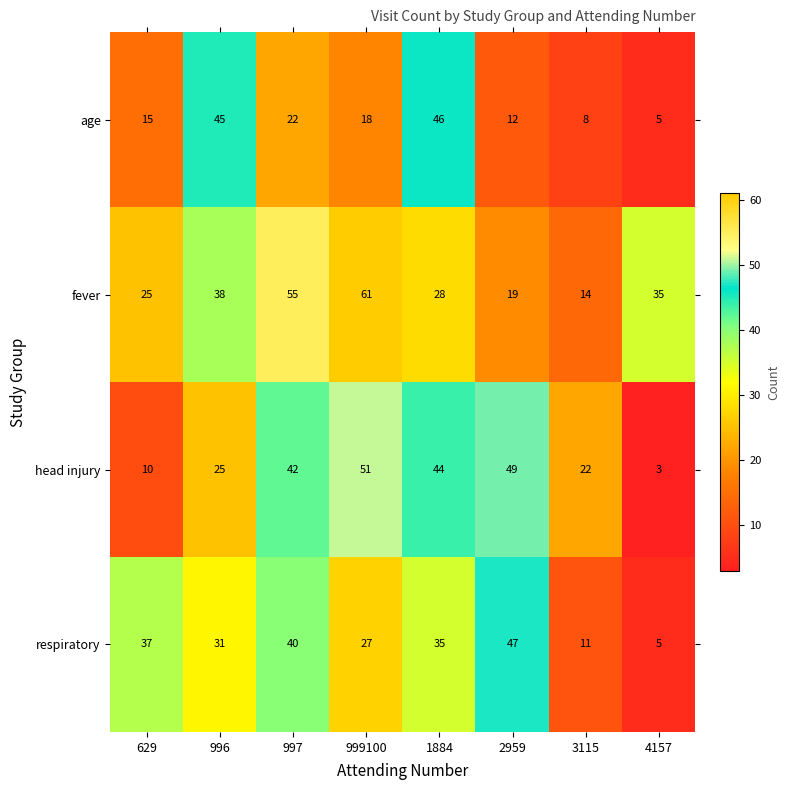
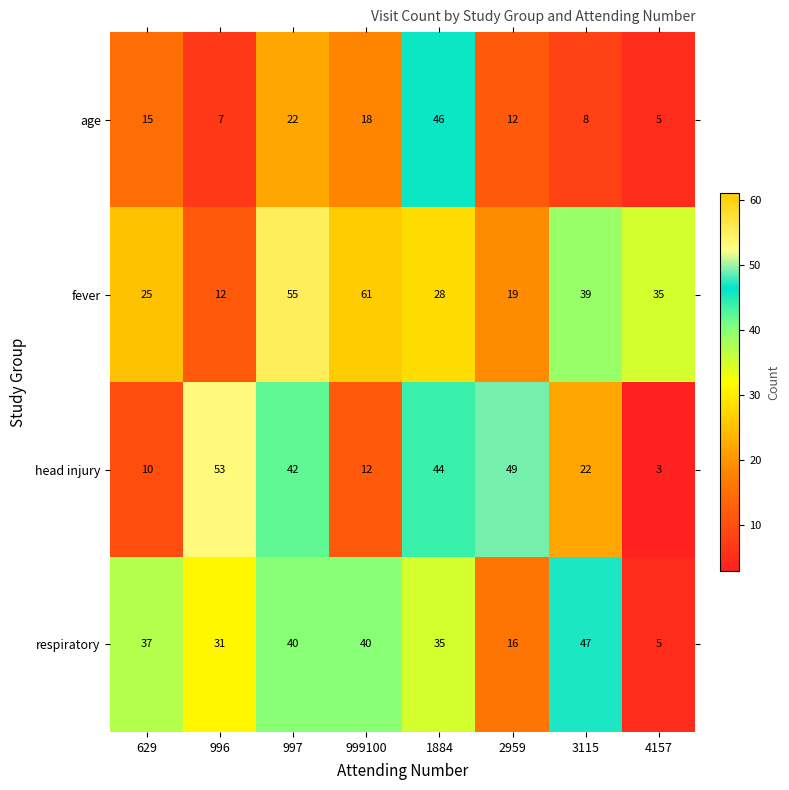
age, 996: 45 -> 7
fever, 996: 38 -> 12
fever, 3115: 14 -> 39
head injury, 996: 25 -> 53
head injury, 999100: 51 -> 12
respiratory, 999100: 27 -> 40
respiratory, 2959: 47 -> 16
respiratory, 3115: 11 -> 47
